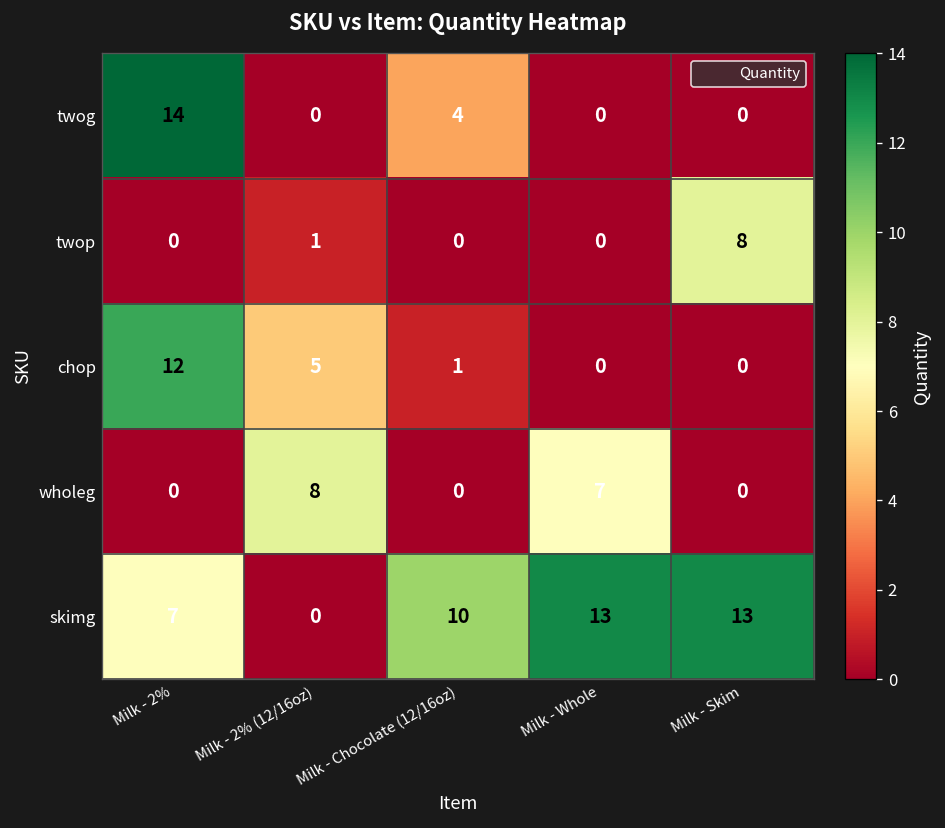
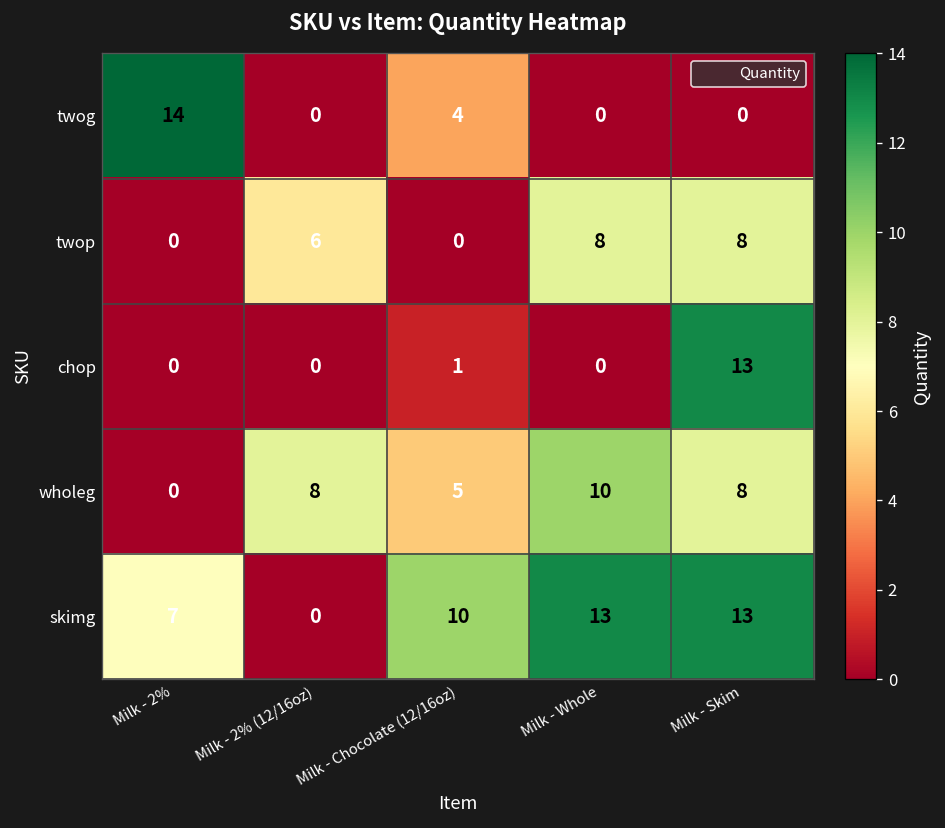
twop, Milk - 2% (12/16oz): 1 -> 6
twop, Milk - Whole: 0 -> 8
chop, Milk - 2%: 12 -> 0
chop, Milk - 2% (12/16oz): 5 -> 0
chop, Milk - Skim: 0 -> 13
wholeg, Milk - Chocolate (12/16oz): 0 -> 5
wholeg, Milk - Whole: 7 -> 10
wholeg, Milk - Skim: 0 -> 8
